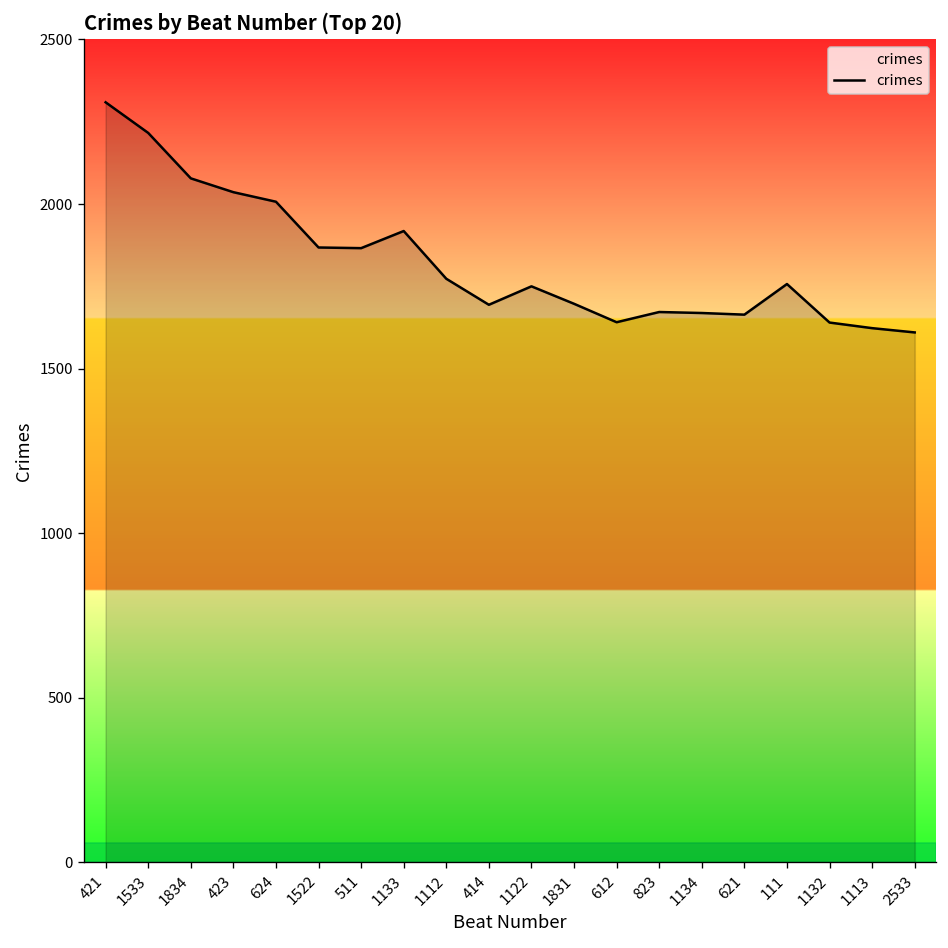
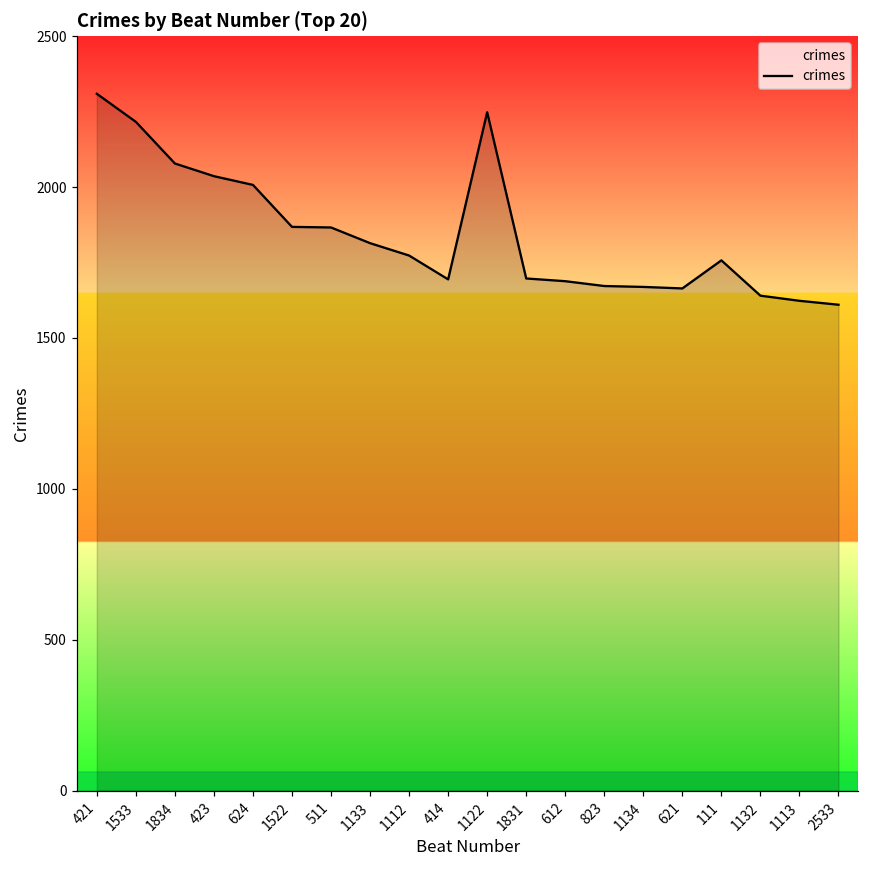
1133: 1920 -> 1810
1122: 1750 -> 2250
612: 1640 -> 1690
